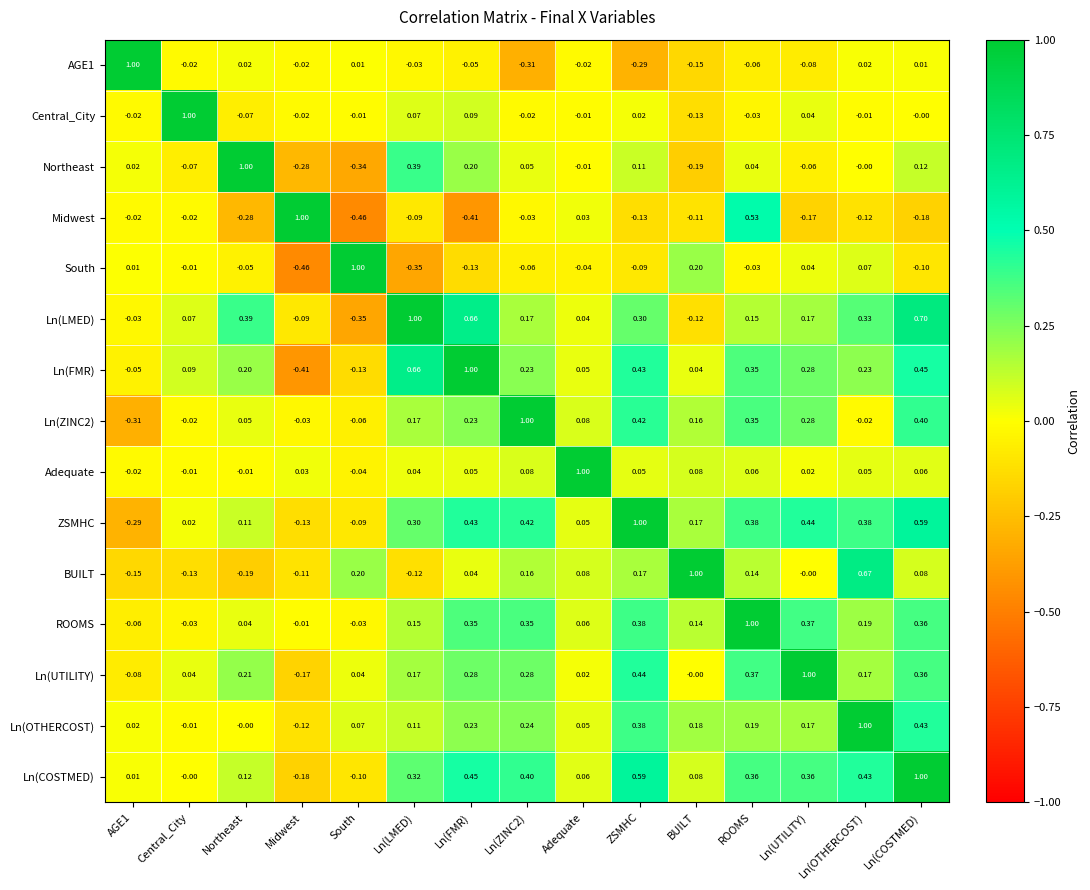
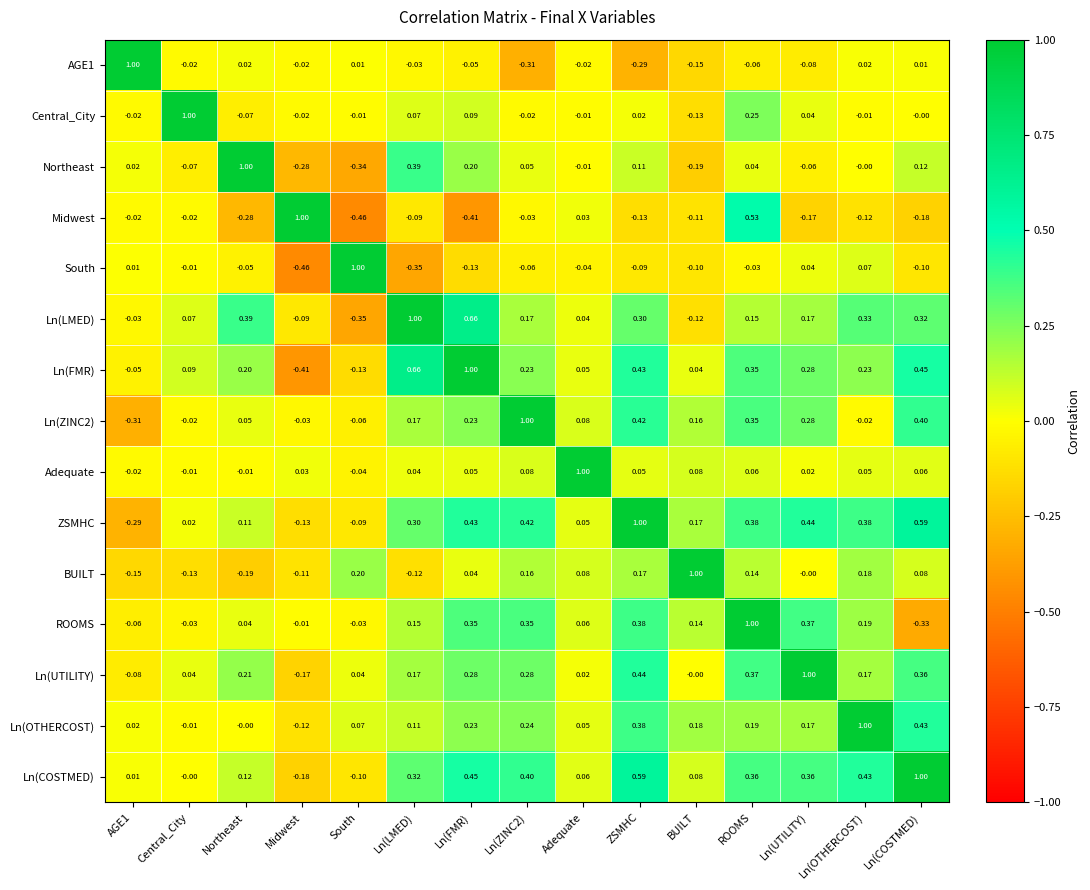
Central_City, ROOMS: -0.03 -> 0.25
South, BUILT: 0.20 -> -0.10
Ln(LMED), Ln(COSTMED): 0.70 -> 0.32
BUILT, Ln(OTHERCOST): 0.67 -> 0.18
ROOMS, Ln(COSTMED): 0.36 -> -0.33
